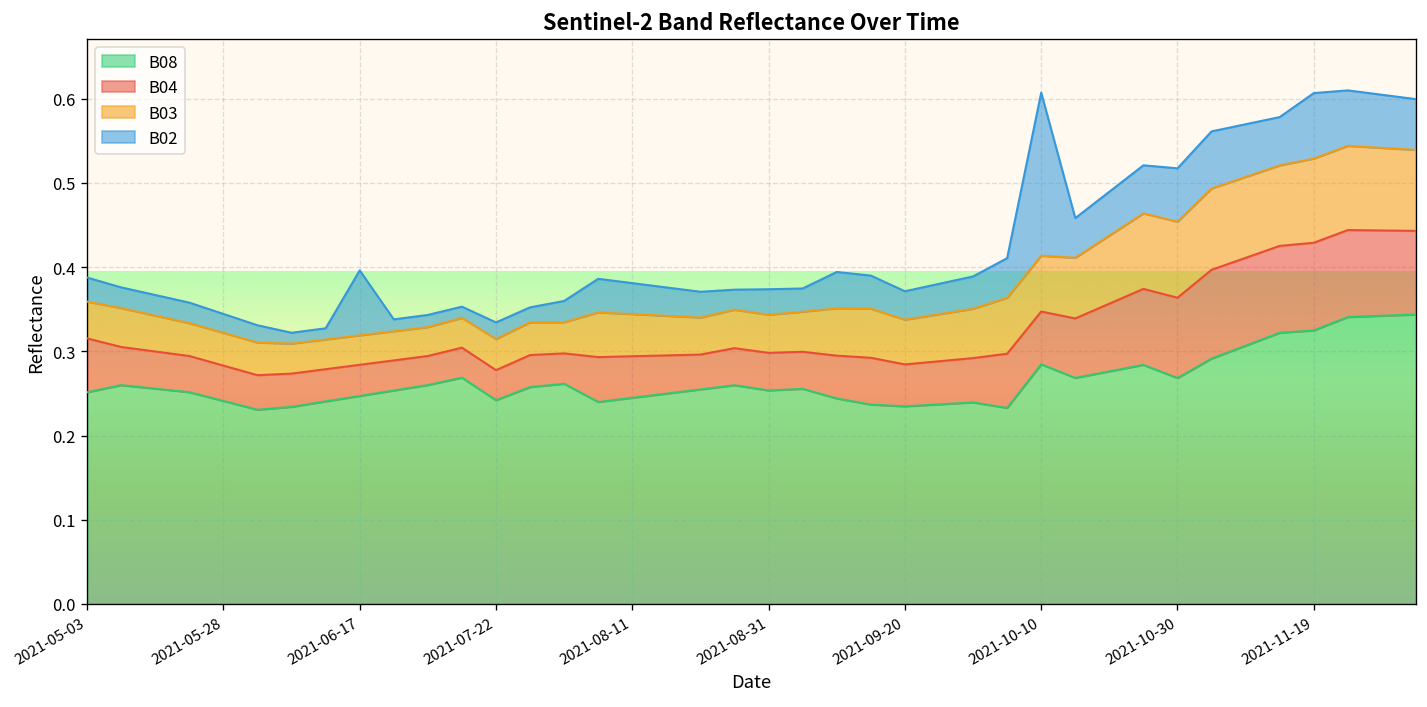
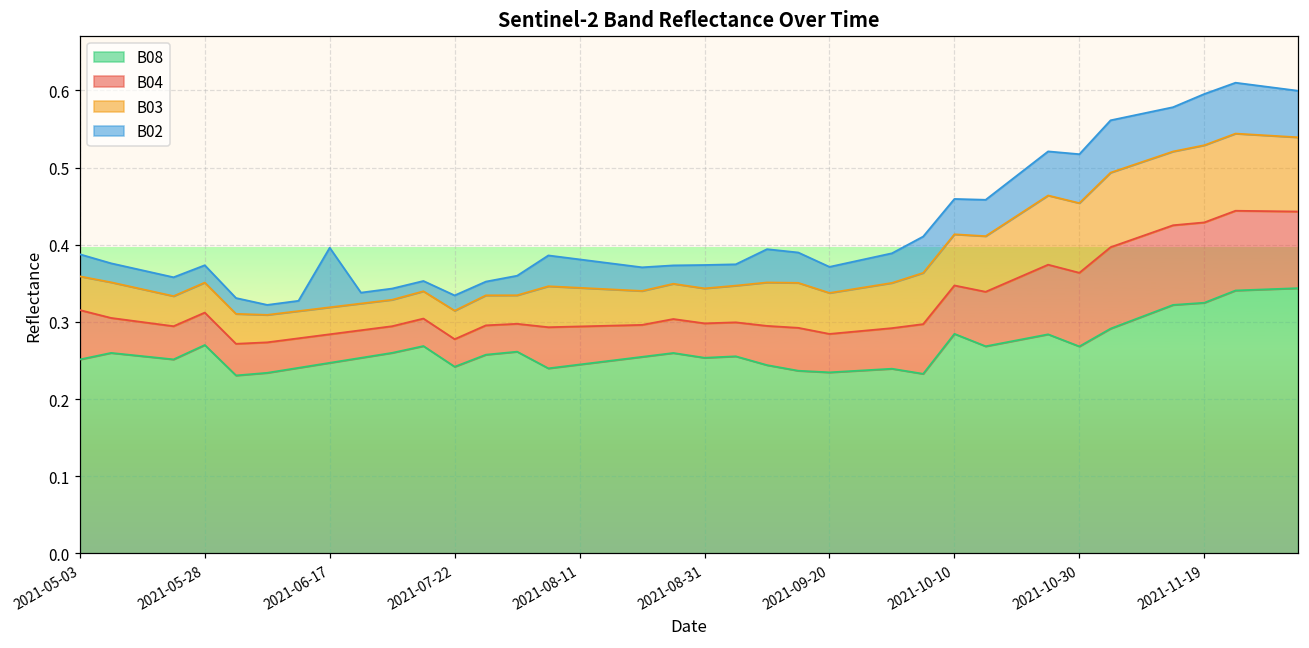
B08, 2021-05-28: 0.24 -> 0.27
B02, 2021-10-10: 0.19 -> 0.05
B02, 2021-11-19: 0.08 -> 0.07
